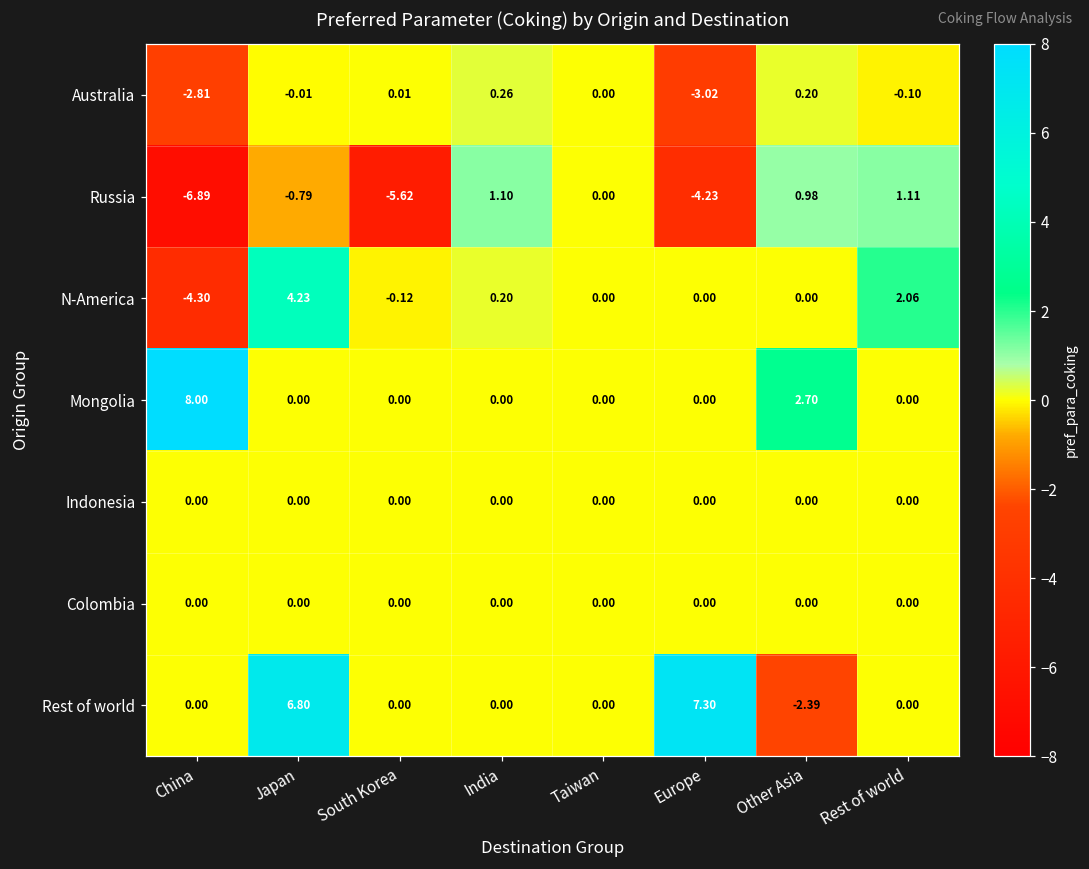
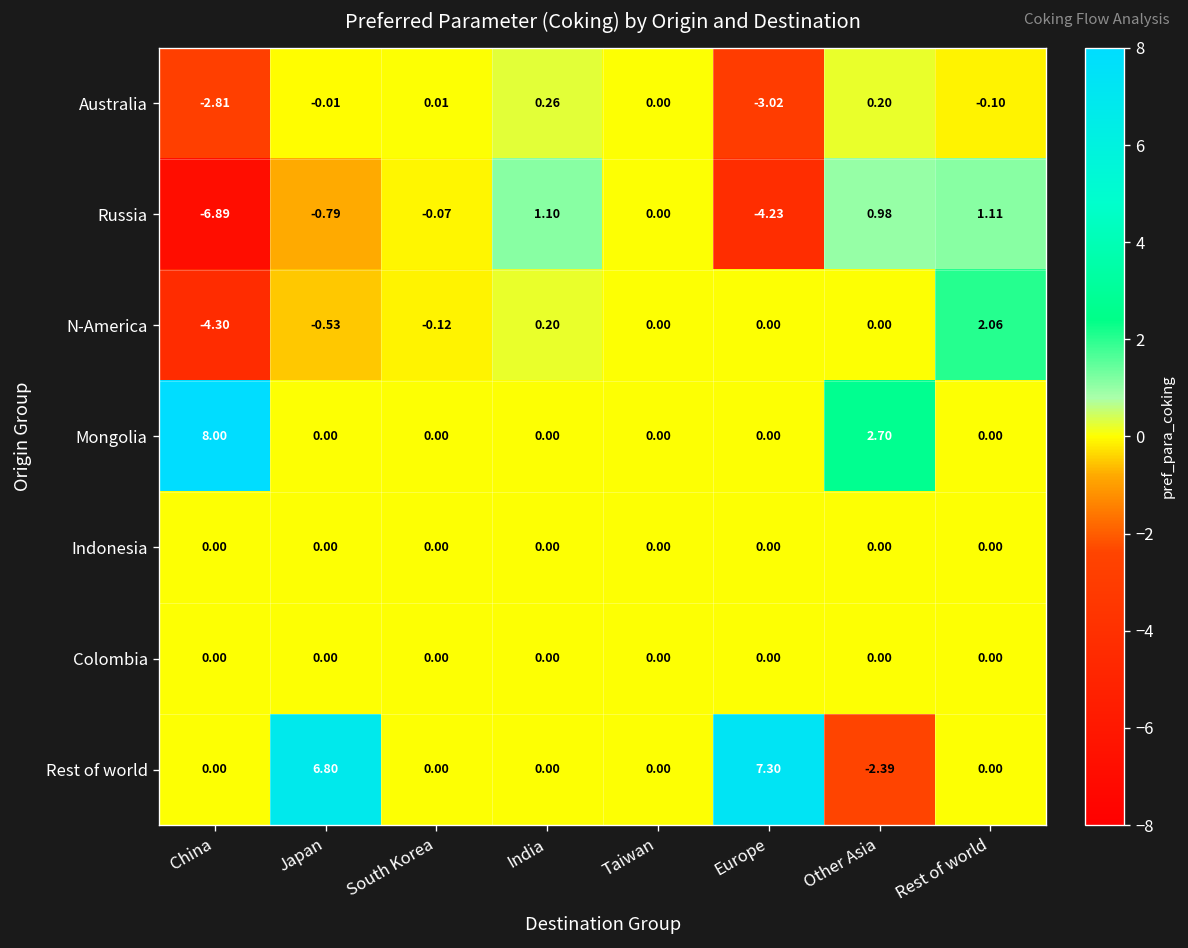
Russia, South Korea: -5.62 -> -0.07
N-America, Japan: 4.23 -> -0.53
